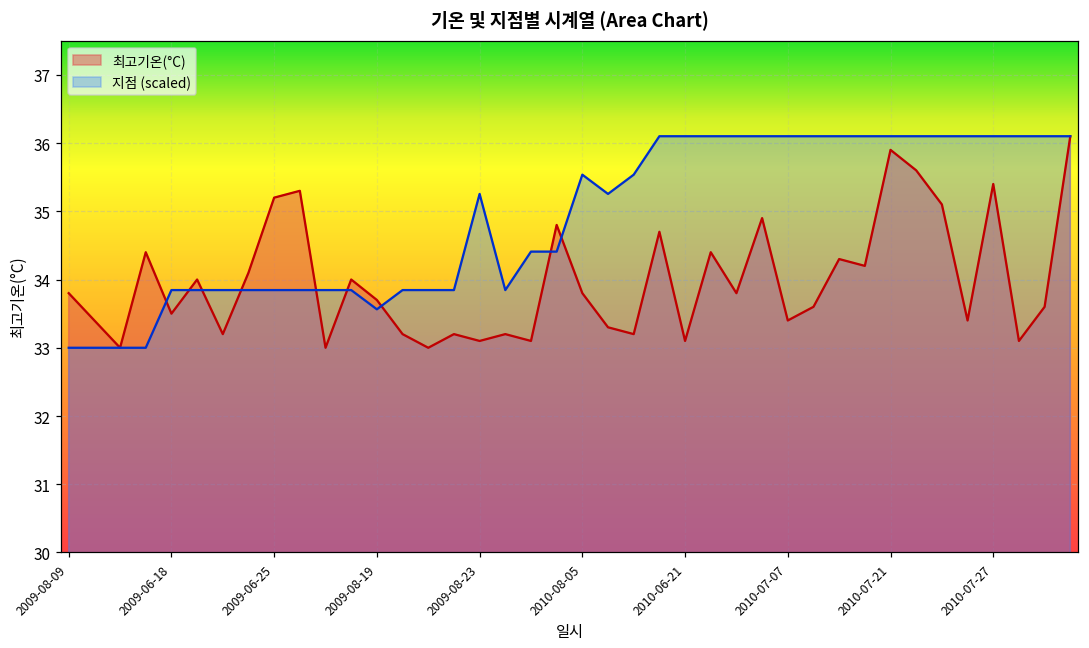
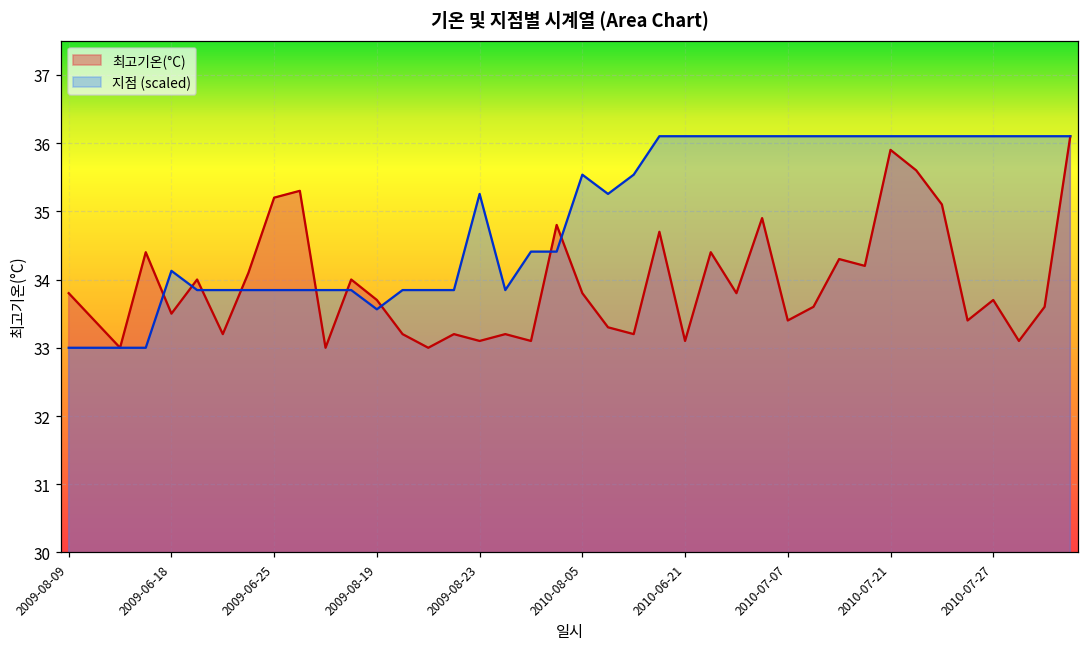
지점 (scaled), 2009-06-18: 33.8 -> 34.1
최고기온(°C), 2010-07-27: 35.4 -> 33.7
